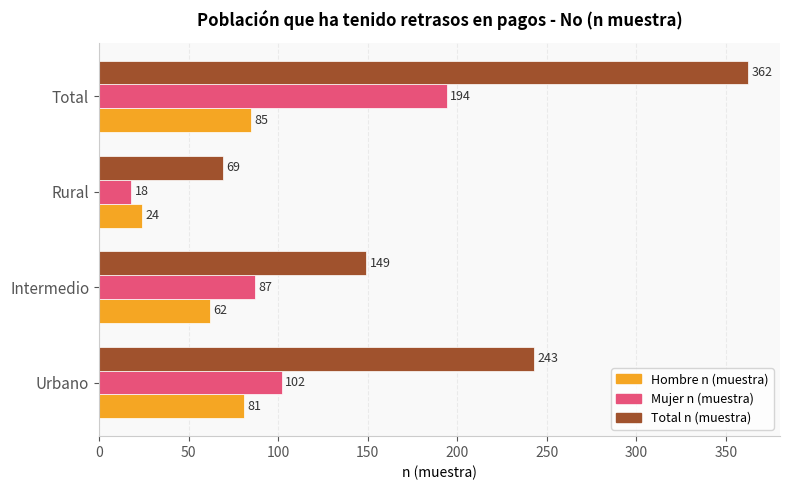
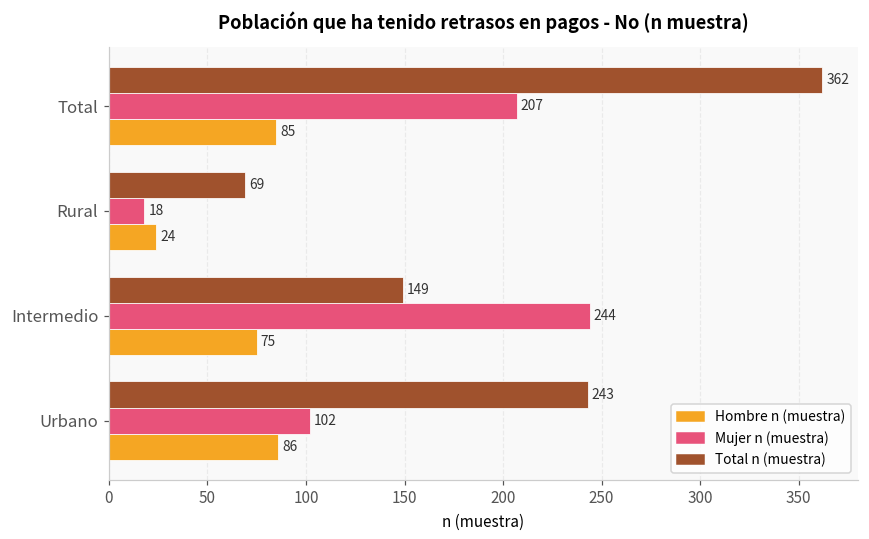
Mujer n (muestra), Total: 194 -> 207
Mujer n (muestra), Intermedio: 87 -> 244
Hombre n (muestra), Intermedio: 62 -> 75
Hombre n (muestra), Urbano: 81 -> 86
